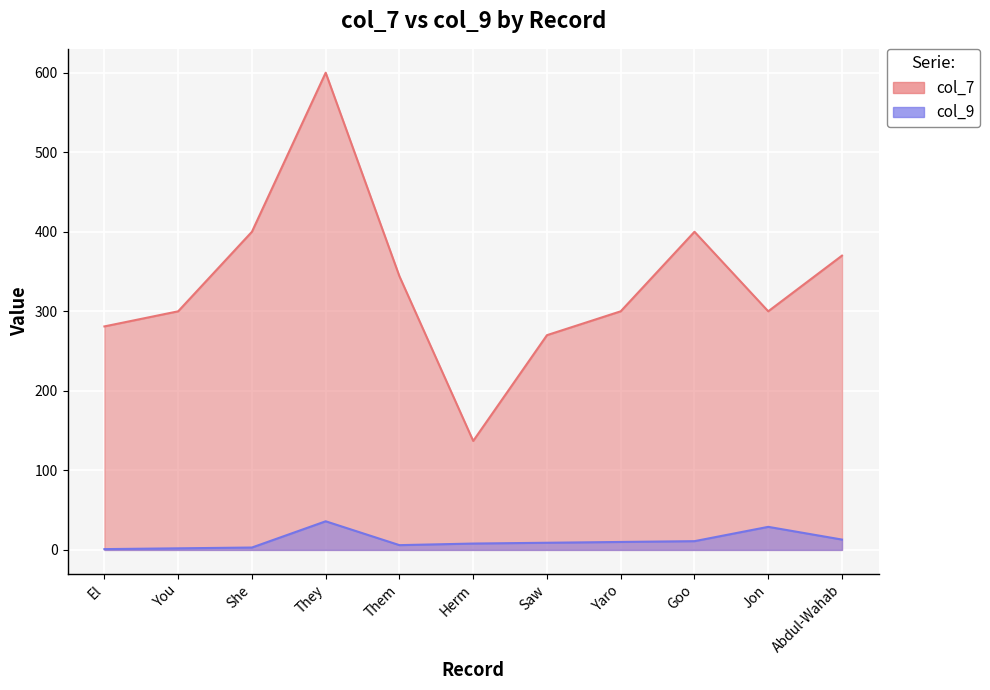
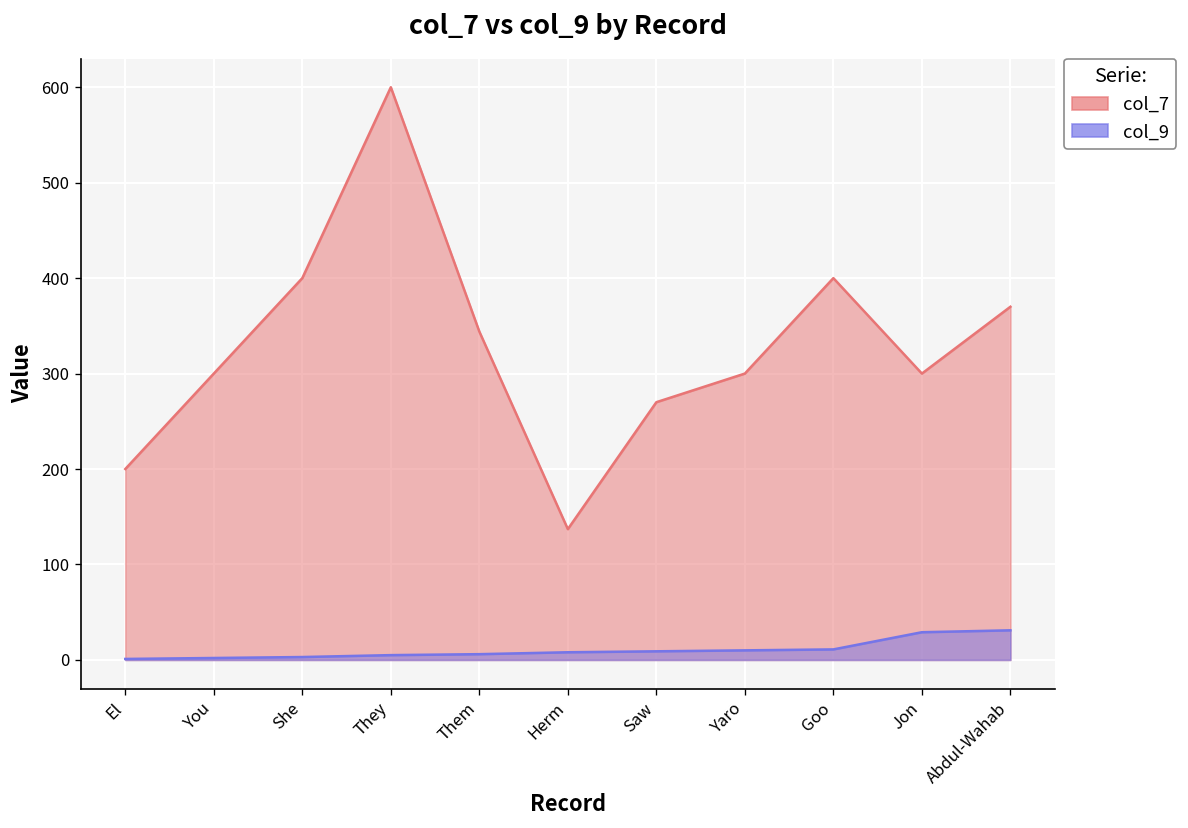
col_7, El: 280 -> 200
col_9, They: 40 -> 10
col_9, Abdul-Wahab: 10 -> 30
